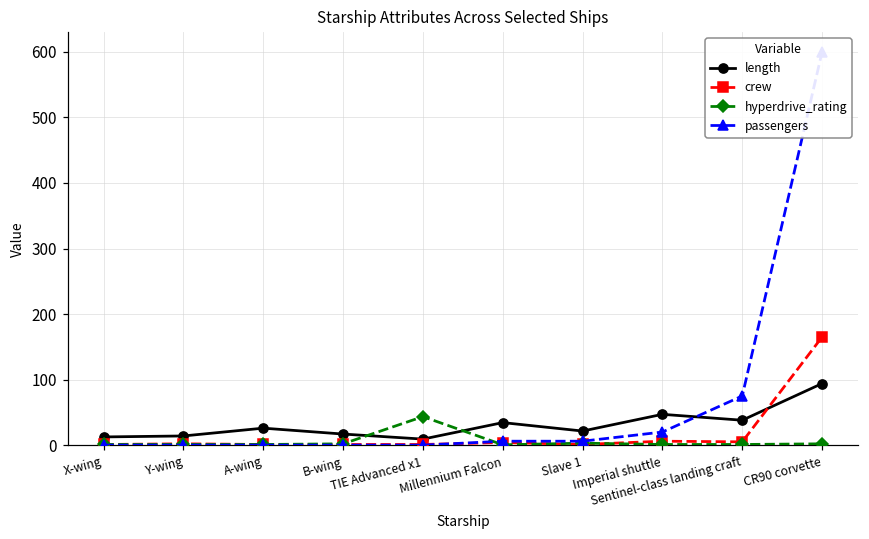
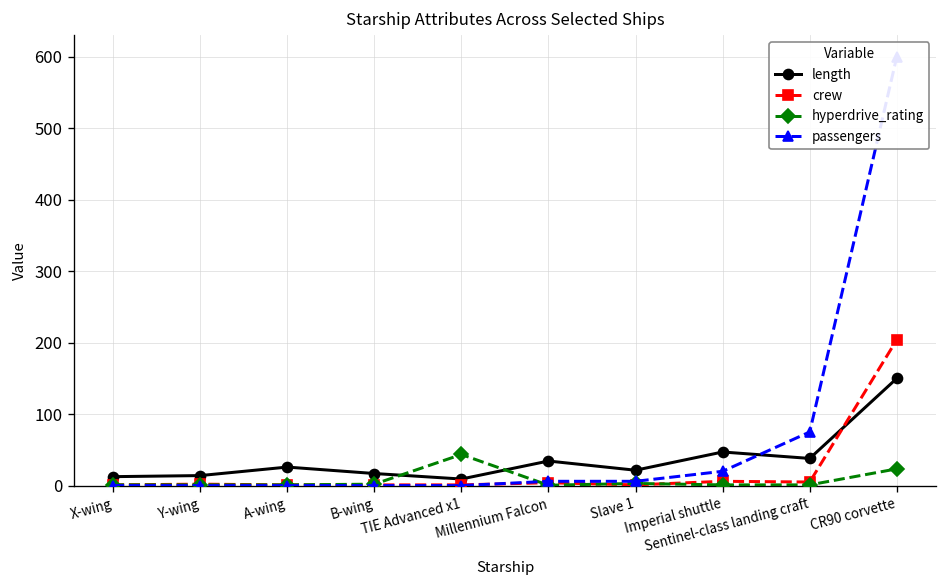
length, CR90 corvette: 90 -> 150
crew, CR90 corvette: 170 -> 200
hyperdrive_rating, CR90 corvette: 0 -> 20
